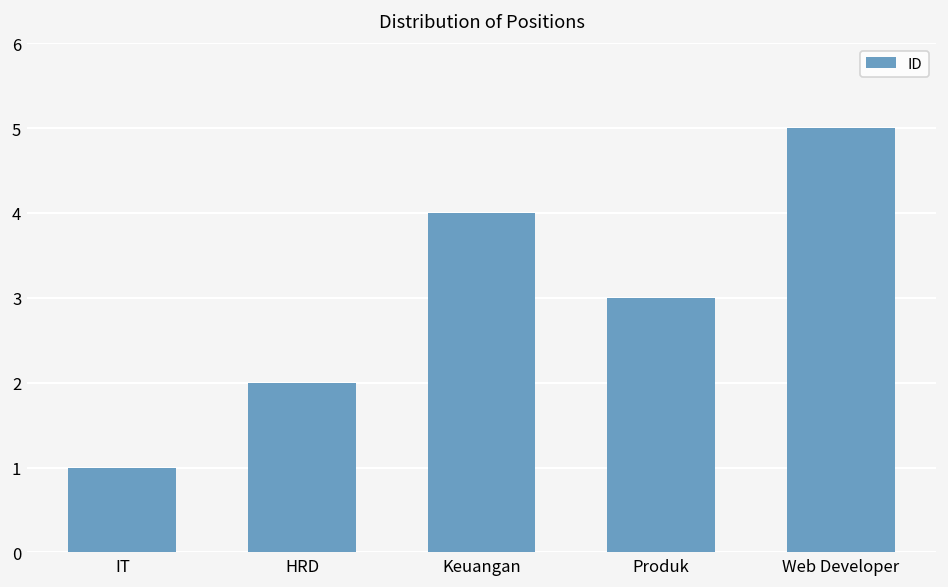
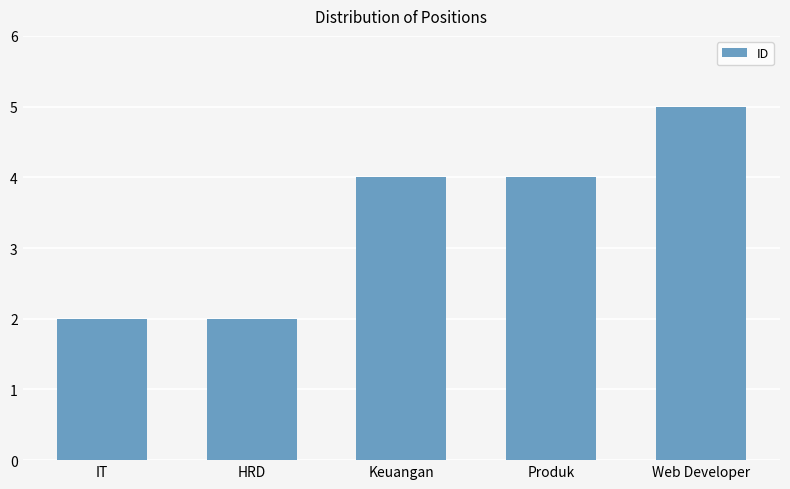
IT: 1 -> 2
Produk: 3 -> 4
